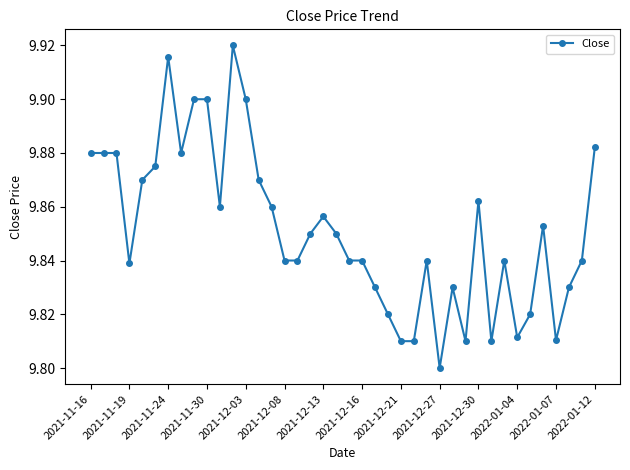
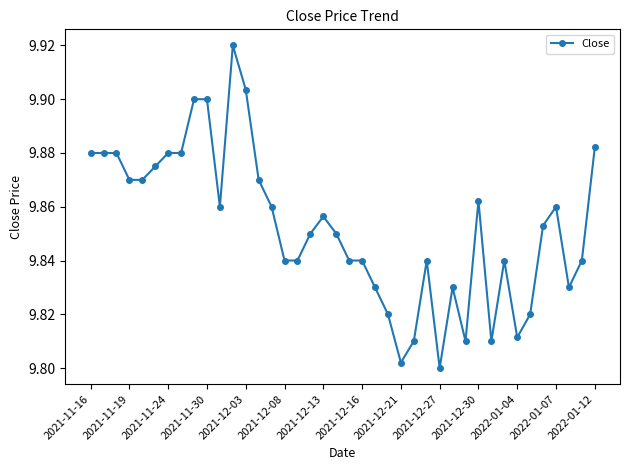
2021-11-19: 9.839 -> 9.870
2021-11-24: 9.916 -> 9.880
2021-12-03: 9.900 -> 9.904
2021-12-21: 9.810 -> 9.802
2022-01-07: 9.810 -> 9.860
